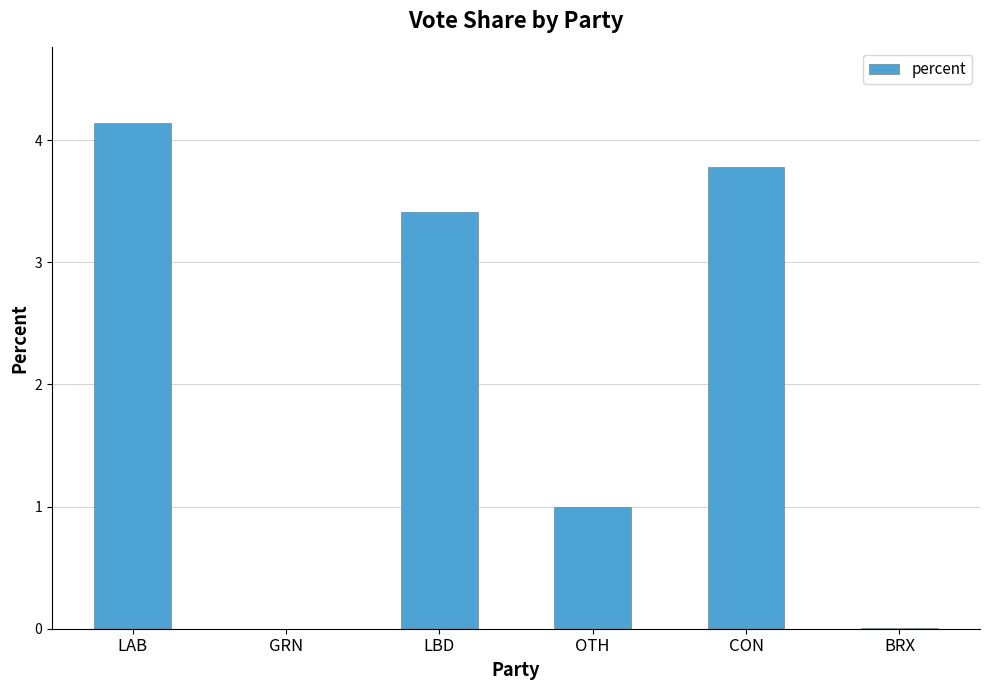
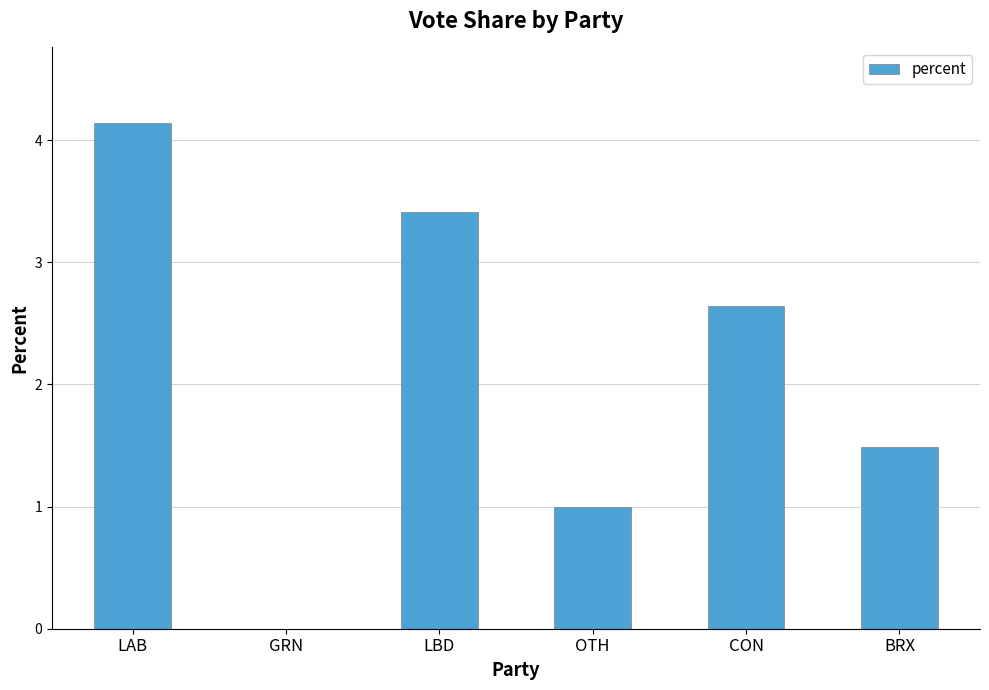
CON: 3.78 -> 2.64
BRX: 0.01 -> 1.49
